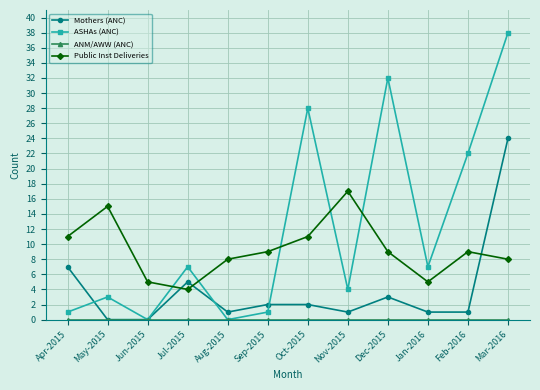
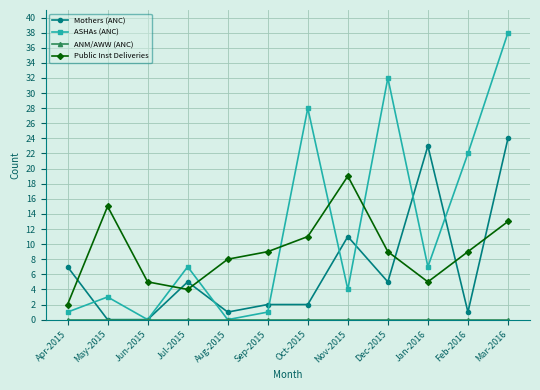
Public Inst Deliveries, Apr-2015: 11 -> 2
Mothers (ANC), Nov-2015: 1 -> 11
Public Inst Deliveries, Nov-2015: 17 -> 19
Mothers (ANC), Dec-2015: 3 -> 5
Mothers (ANC), Jan-2016: 1 -> 23
Public Inst Deliveries, Mar-2016: 8 -> 13
